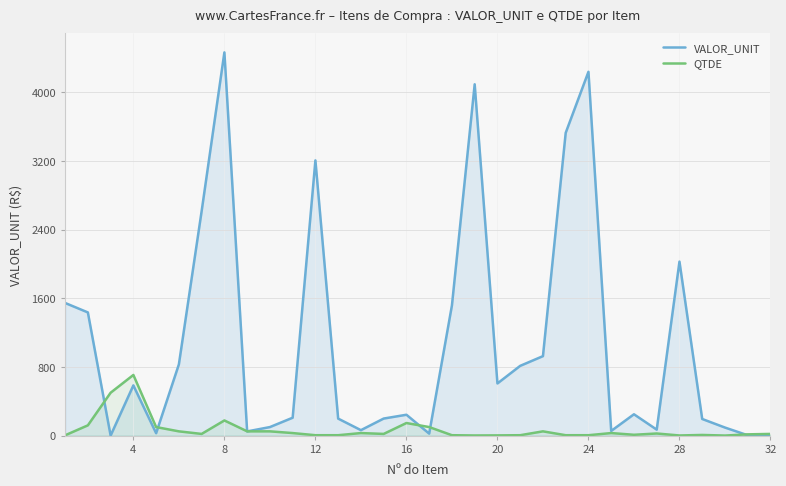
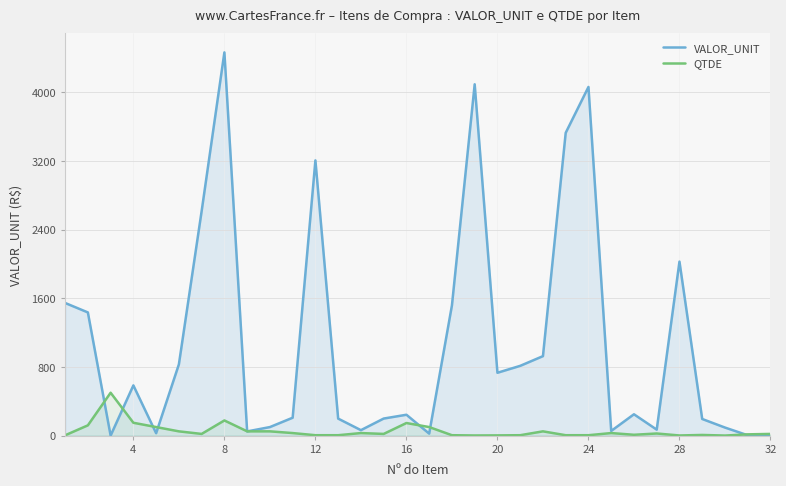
QTDE, 4: 700 -> 200
VALOR_UNIT, 20: 600 -> 700
VALOR_UNIT, 24: 4200 -> 4100
